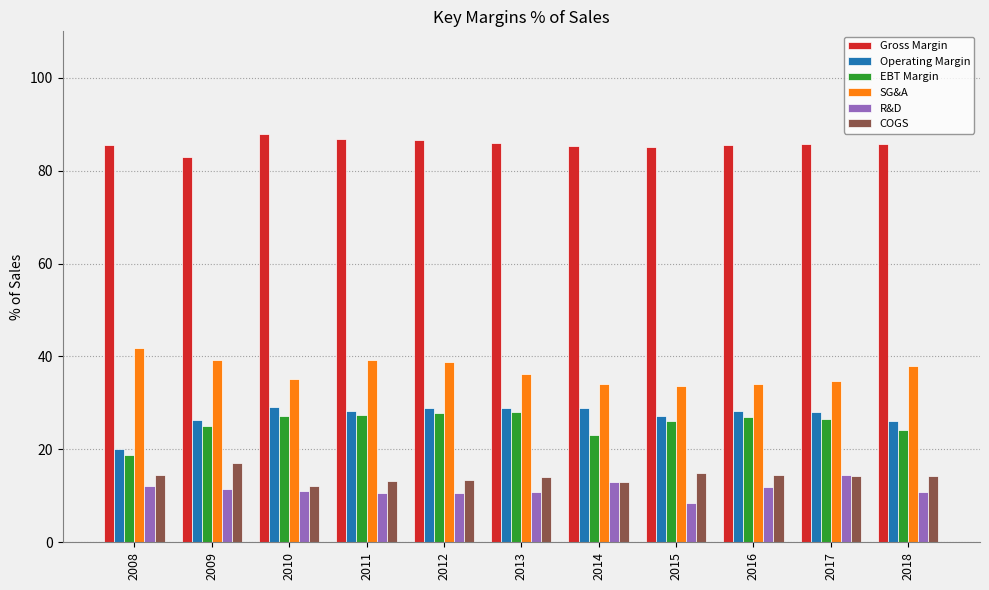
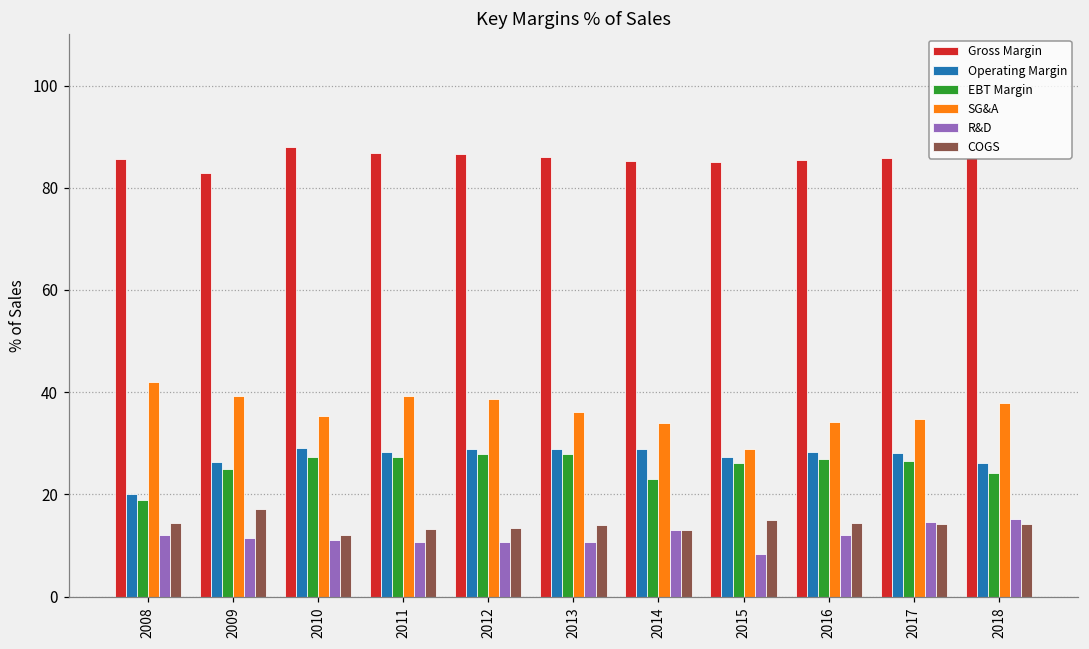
SG&A, 2015: 34 -> 29
R&D, 2018: 11 -> 15
